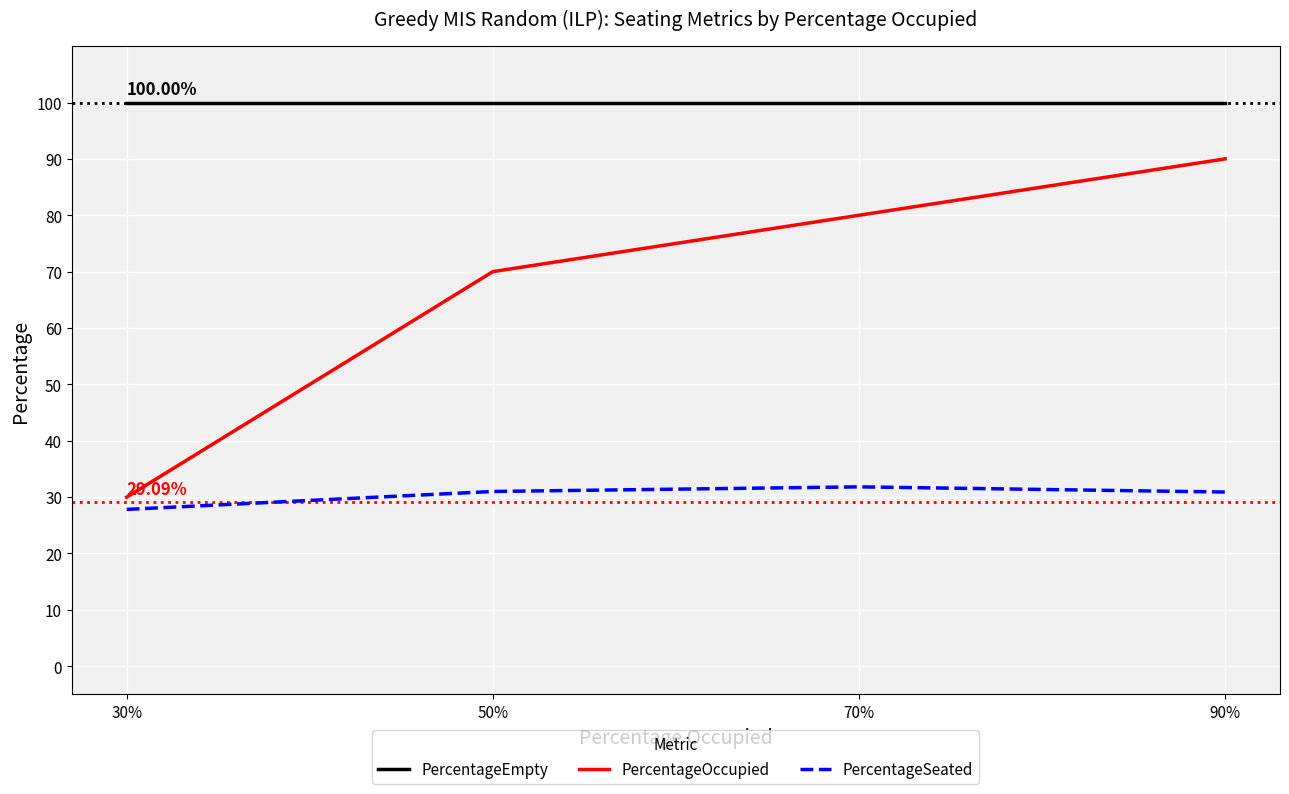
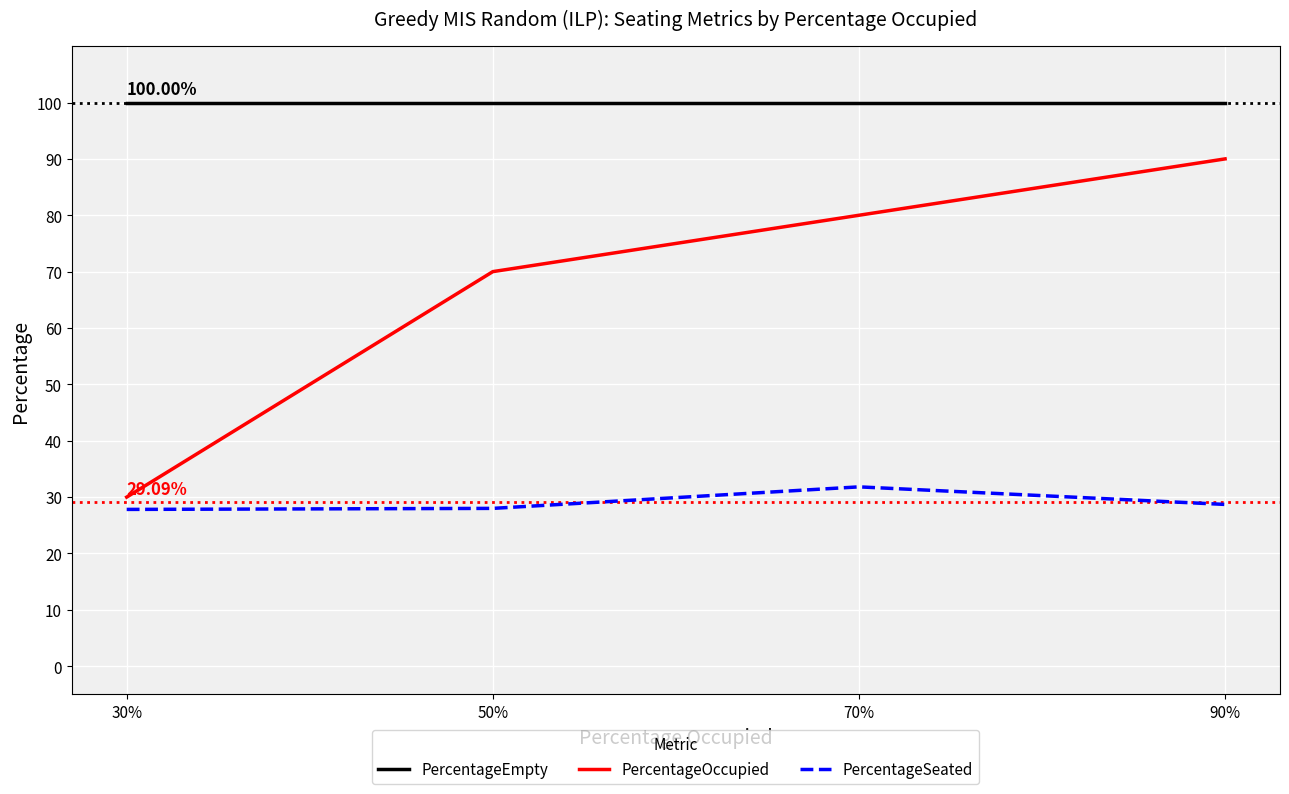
PercentageSeated, 50%: 31 -> 28
PercentageSeated, 90%: 31 -> 29
